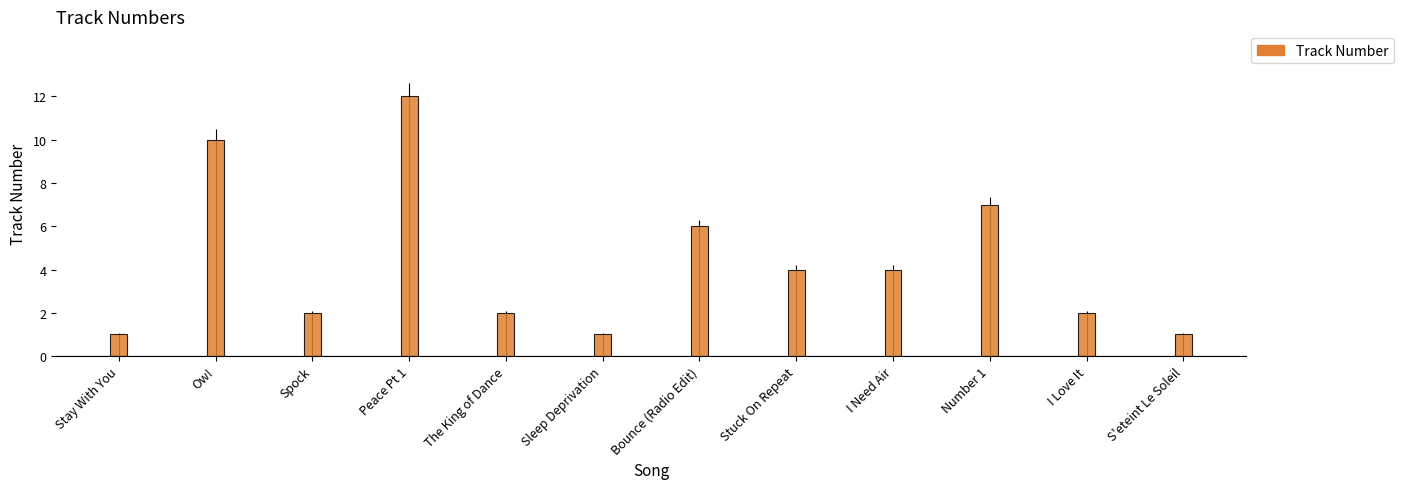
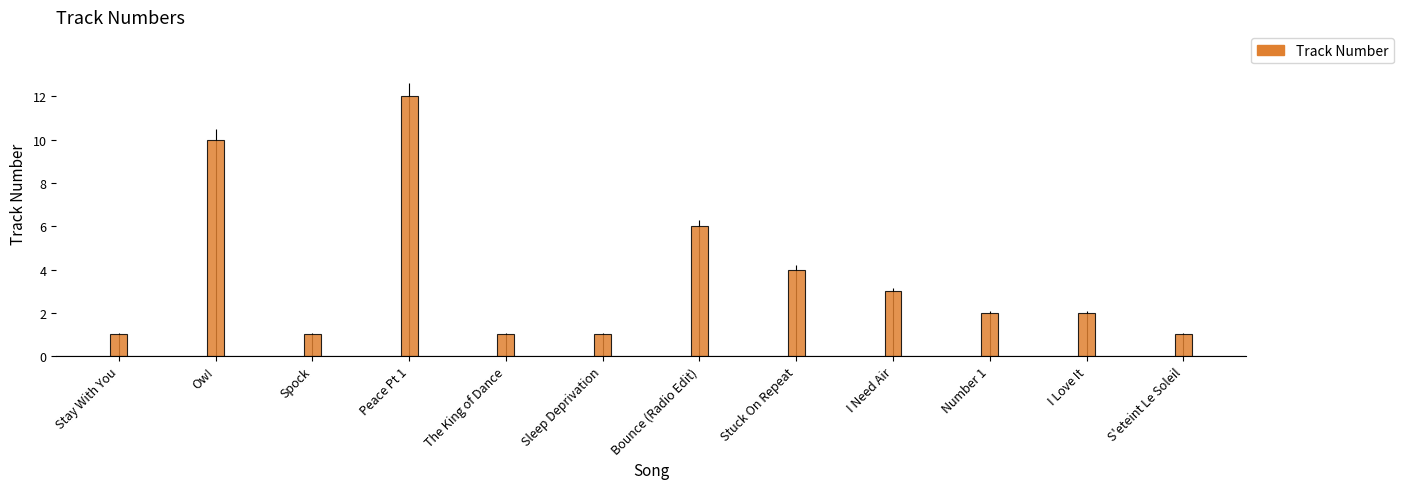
Spock: 2 -> 1
The King of Dance: 2 -> 1
I Need Air: 4 -> 3
Number 1: 7 -> 2
